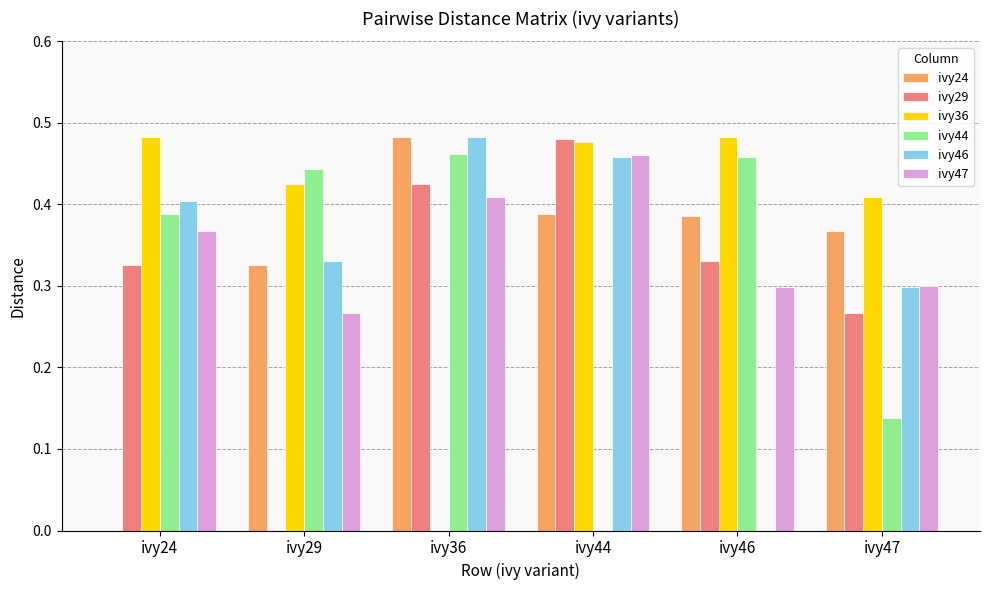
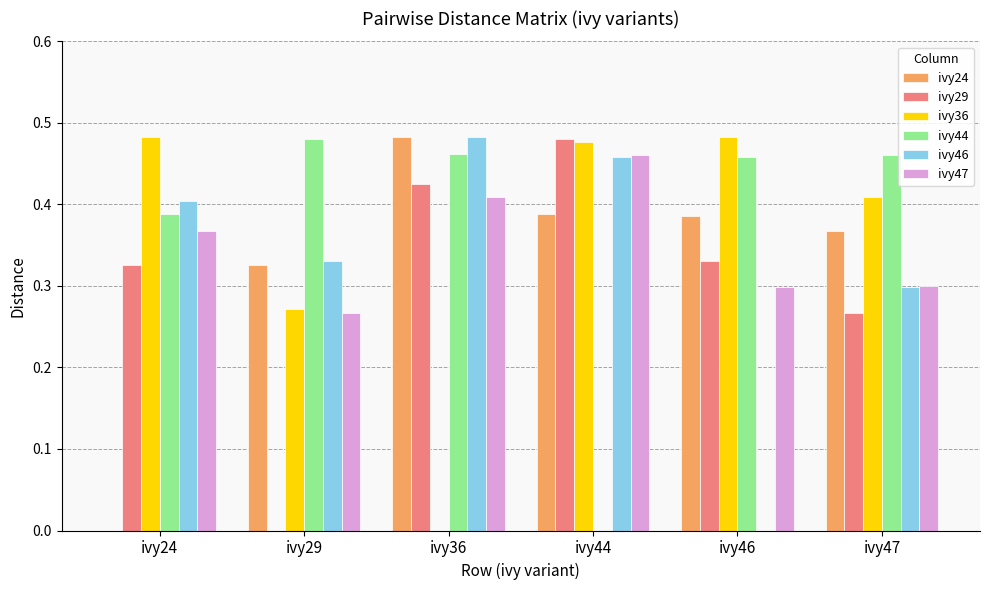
ivy36, ivy29: 0.42 -> 0.27
ivy44, ivy29: 0.44 -> 0.48
ivy44, ivy47: 0.14 -> 0.46
